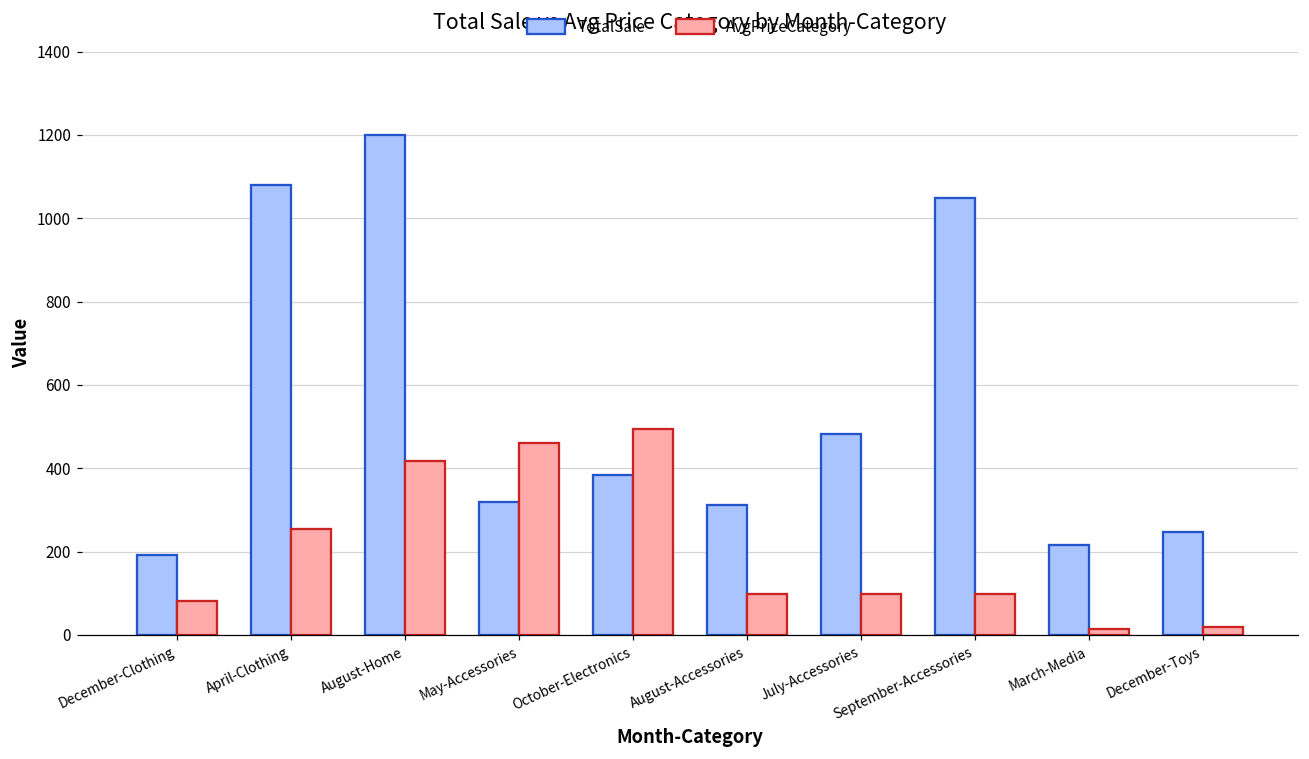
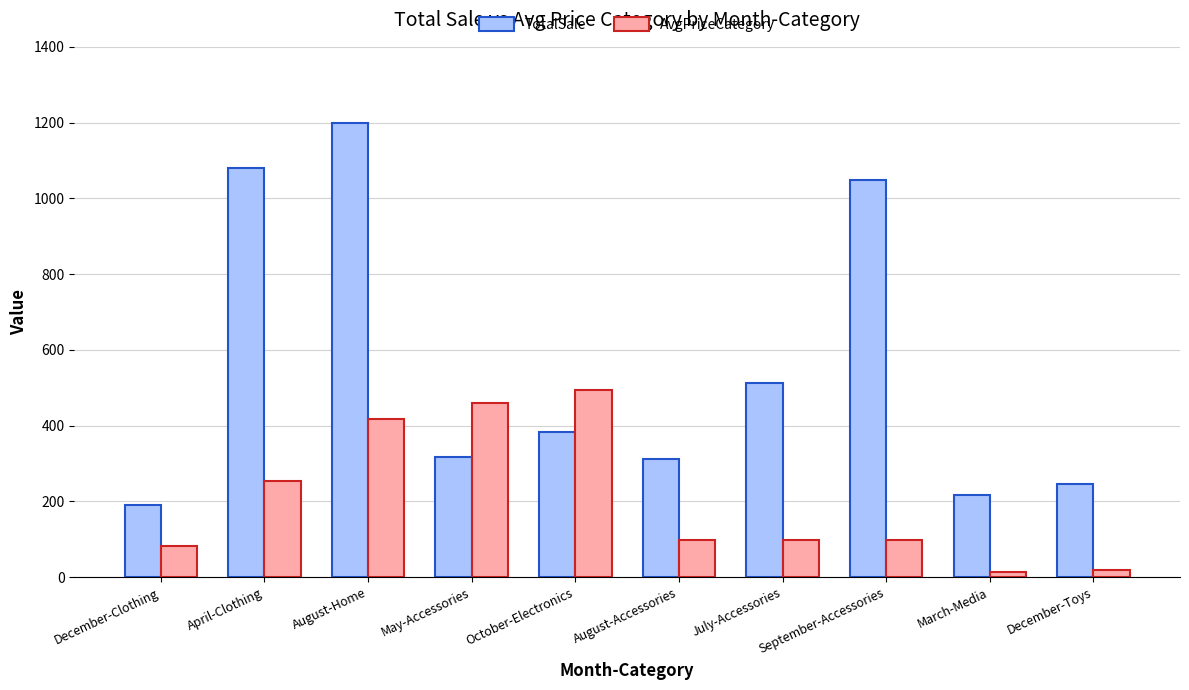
TotalSale, July-Accessories: 480 -> 510
